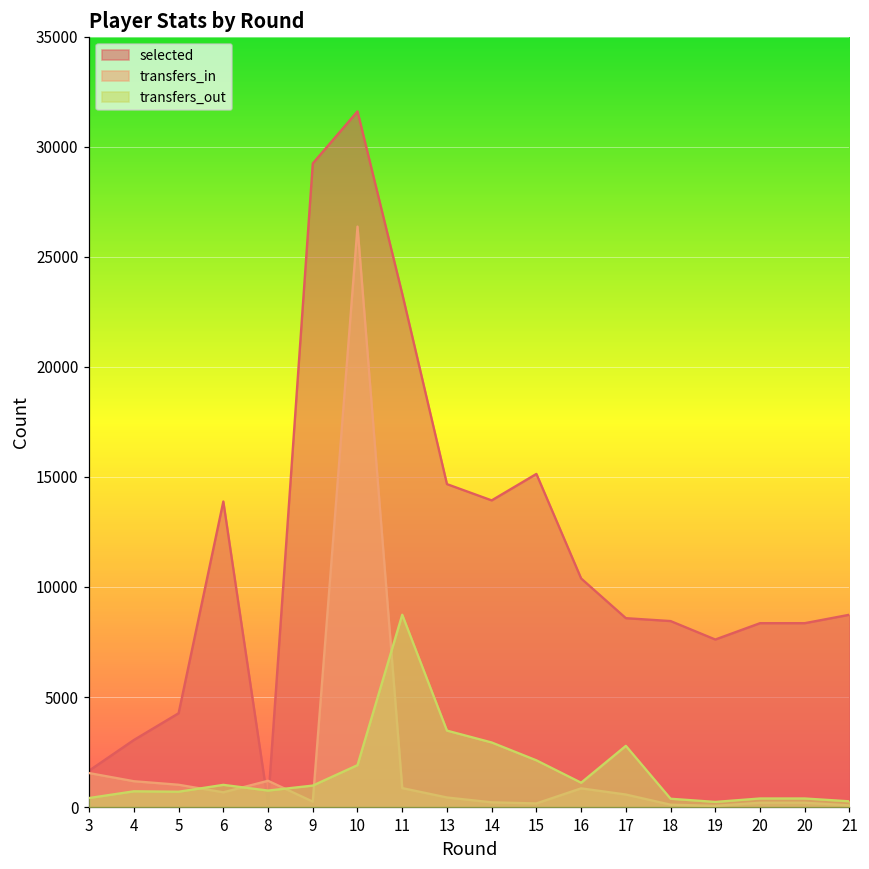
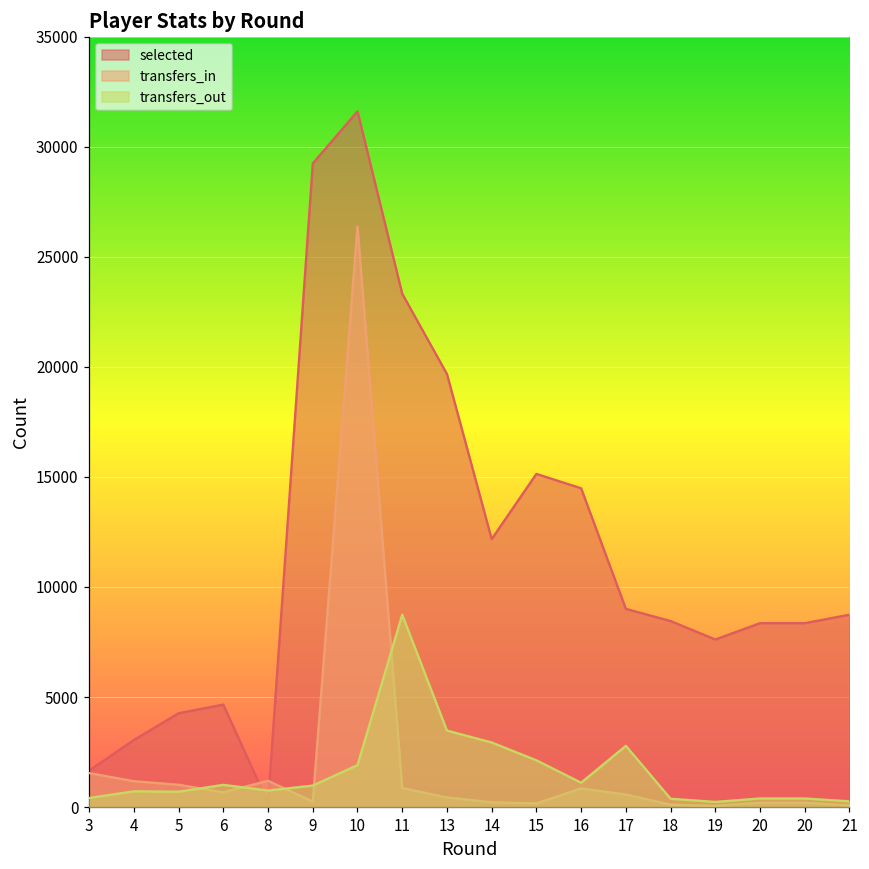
selected, 6: 13900 -> 4700
selected, 13: 14700 -> 19700
selected, 14: 13900 -> 12200
selected, 16: 10400 -> 14500
selected, 17: 8600 -> 9000
